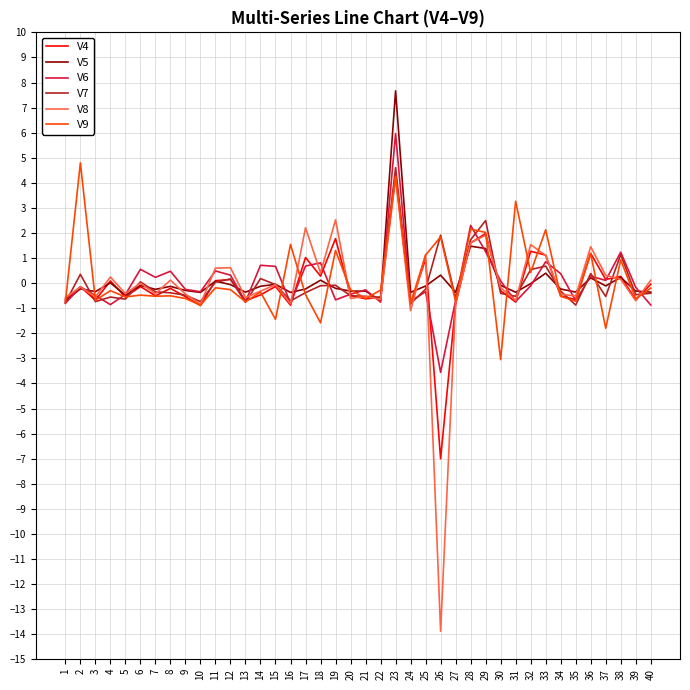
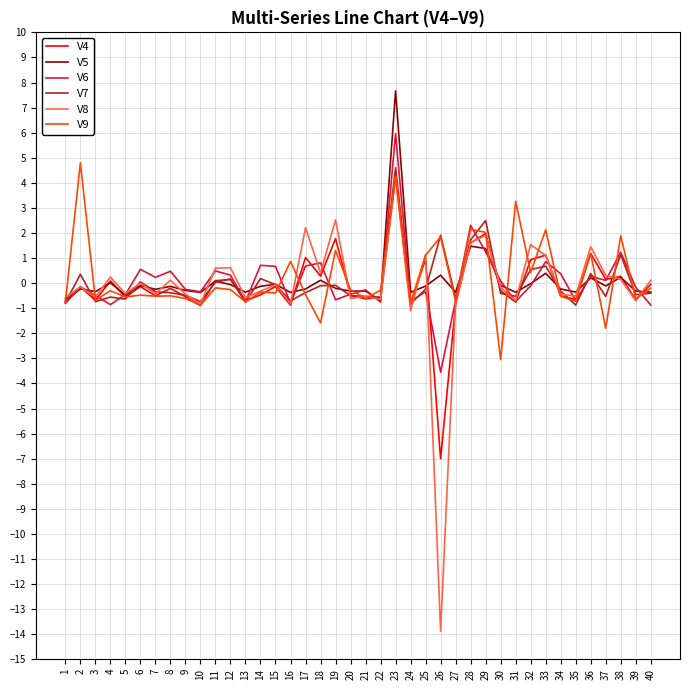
V9, 15: -1.4 -> -0.4
V9, 16: 1.5 -> 0.9
V4, 32: 1.3 -> 0.9
V9, 38: 0.9 -> 1.9
